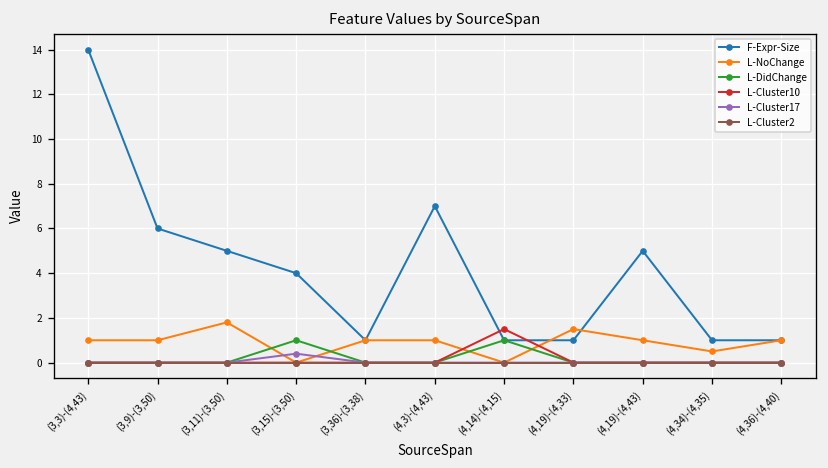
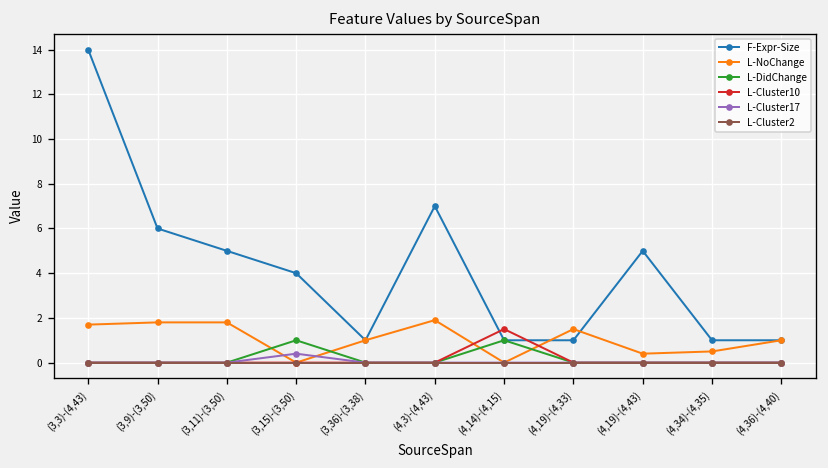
L-NoChange, (3,3)-(4,43): 1.0 -> 1.7
L-NoChange, (3,9)-(3,50): 1.0 -> 1.8
L-NoChange, (4,3)-(4,43): 1.0 -> 1.9
L-NoChange, (4,19)-(4,43): 1.0 -> 0.4
